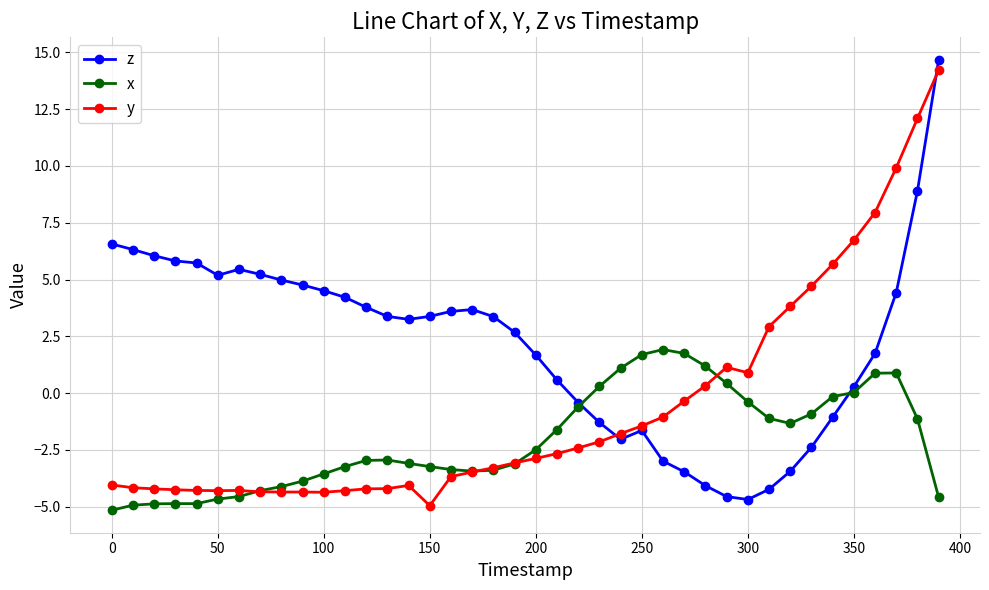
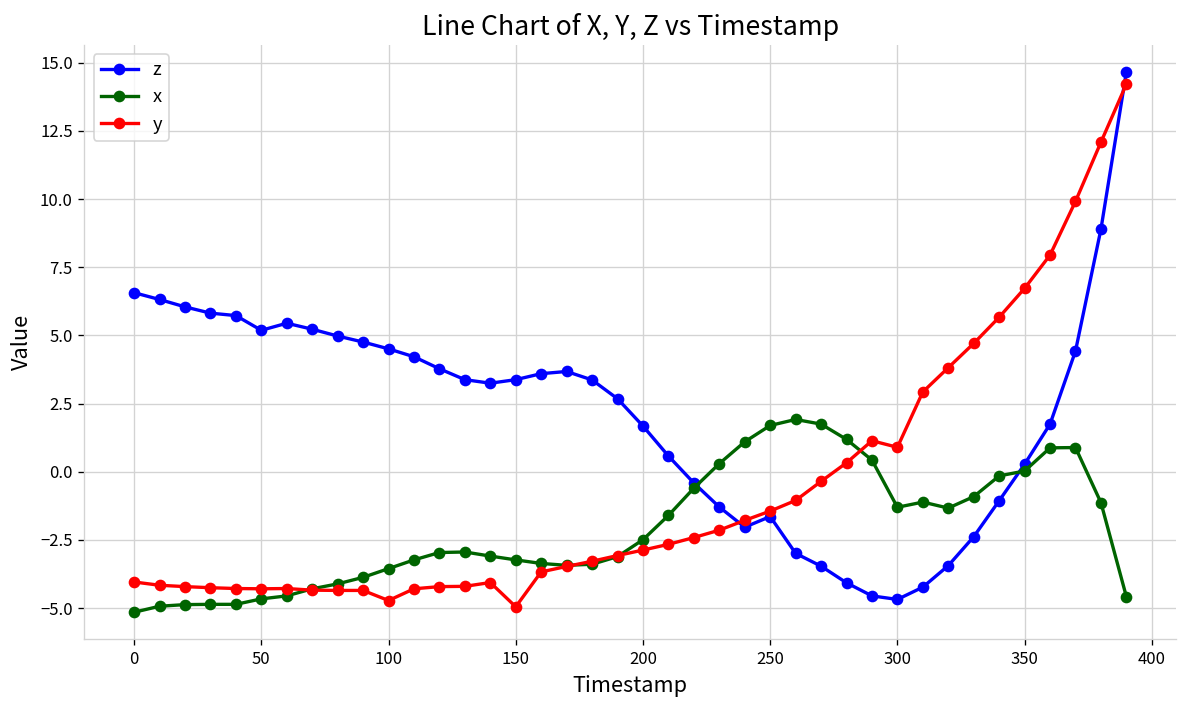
y, 100: -4.4 -> -4.7
x, 300: -0.4 -> -1.3
